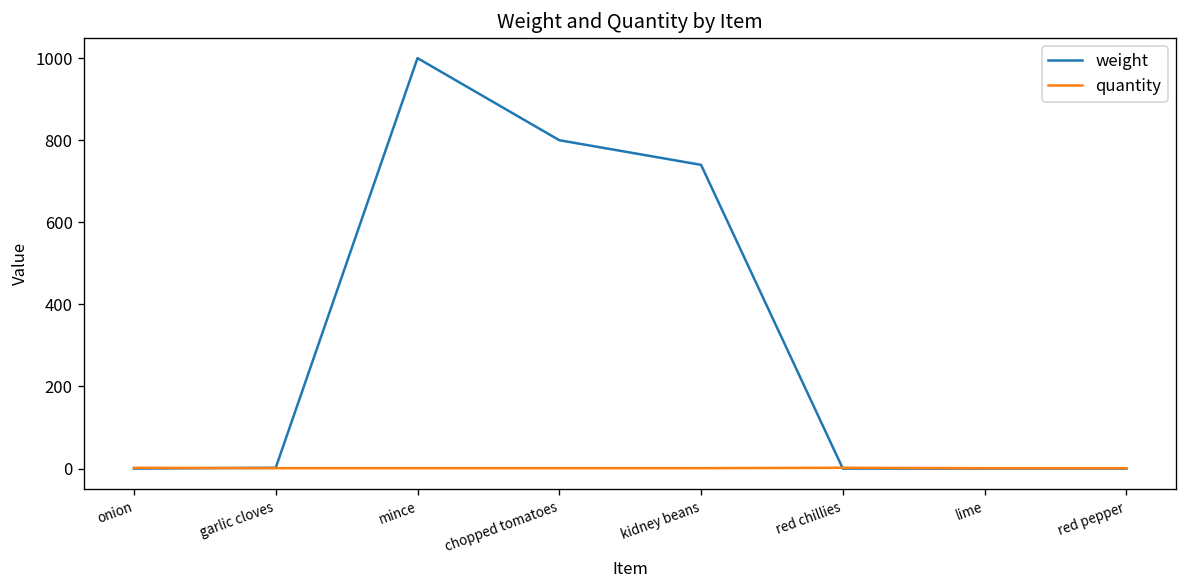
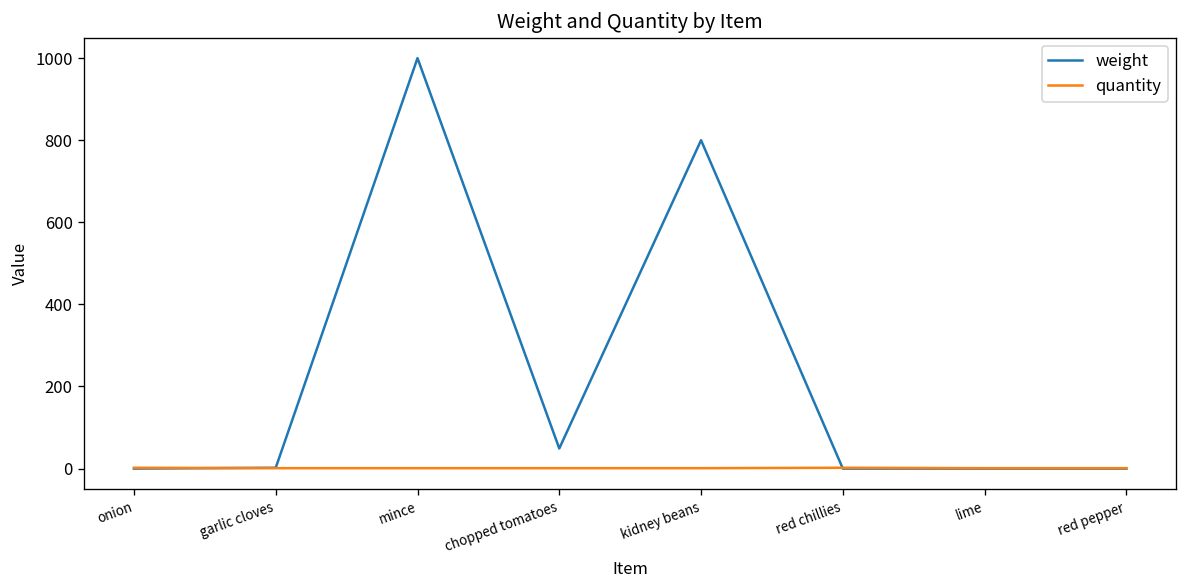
weight, chopped tomatoes: 800 -> 50
weight, kidney beans: 740 -> 800
